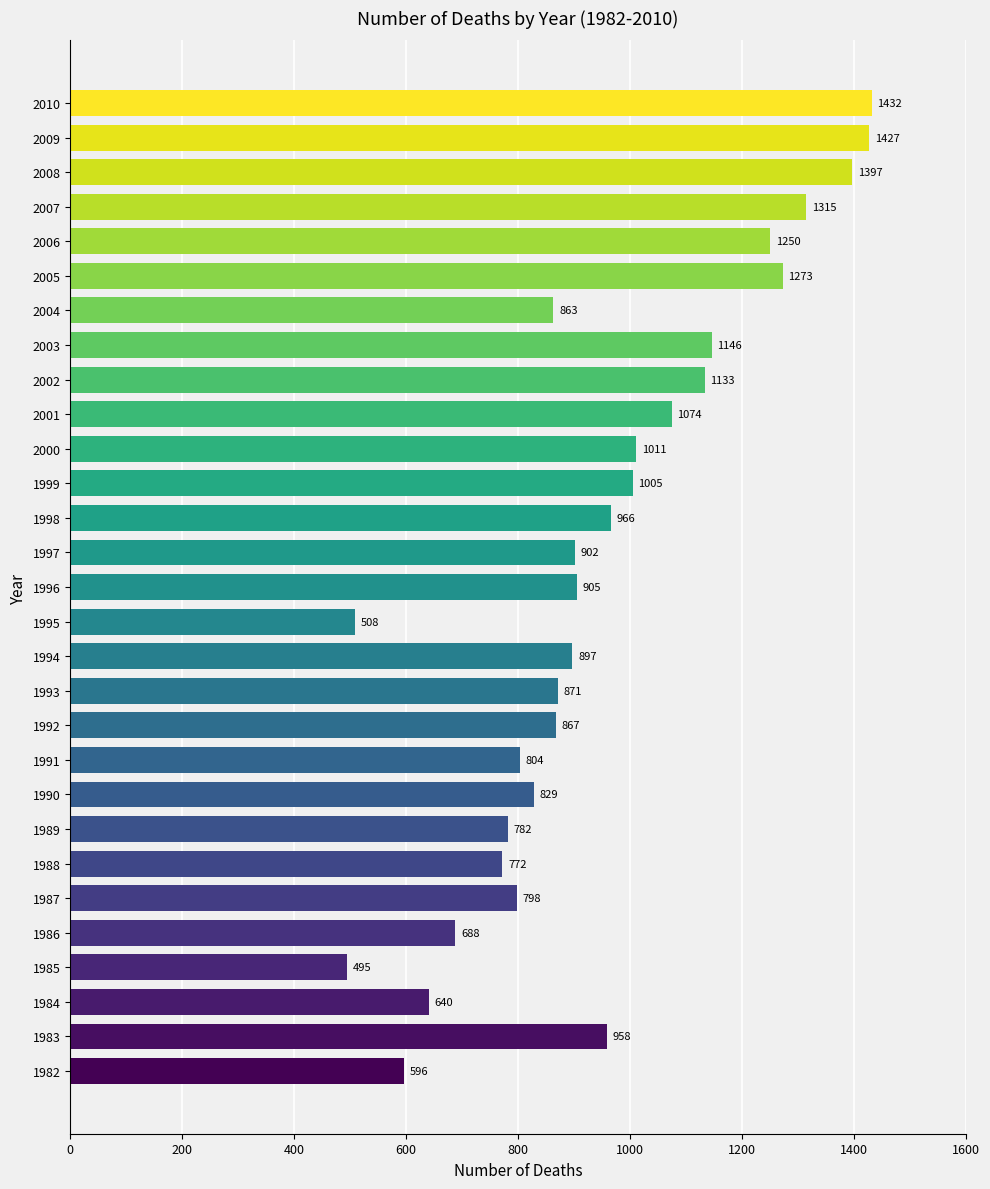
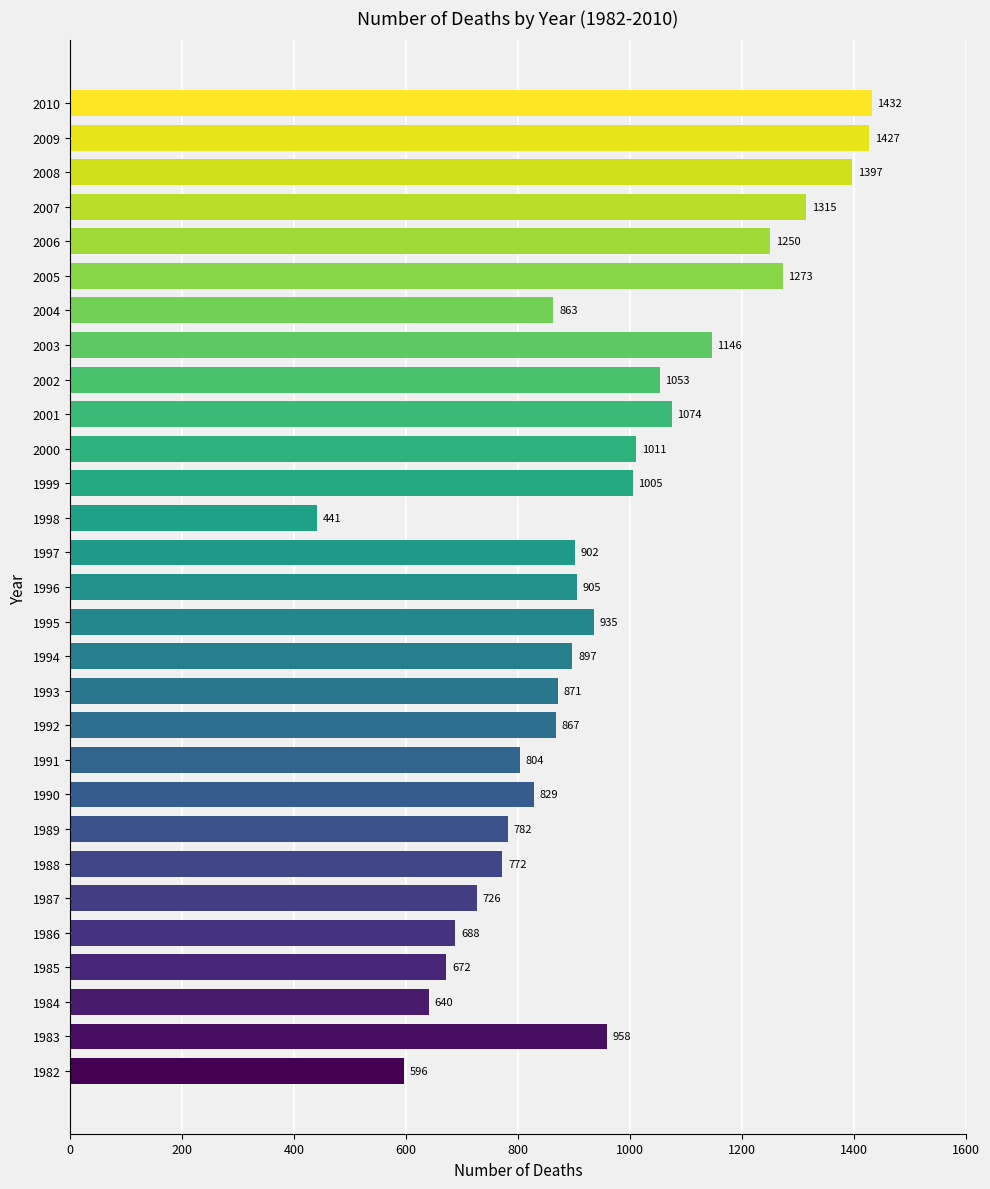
2002: 1133 -> 1053
1998: 966 -> 441
1995: 508 -> 935
1987: 798 -> 726
1985: 495 -> 672
